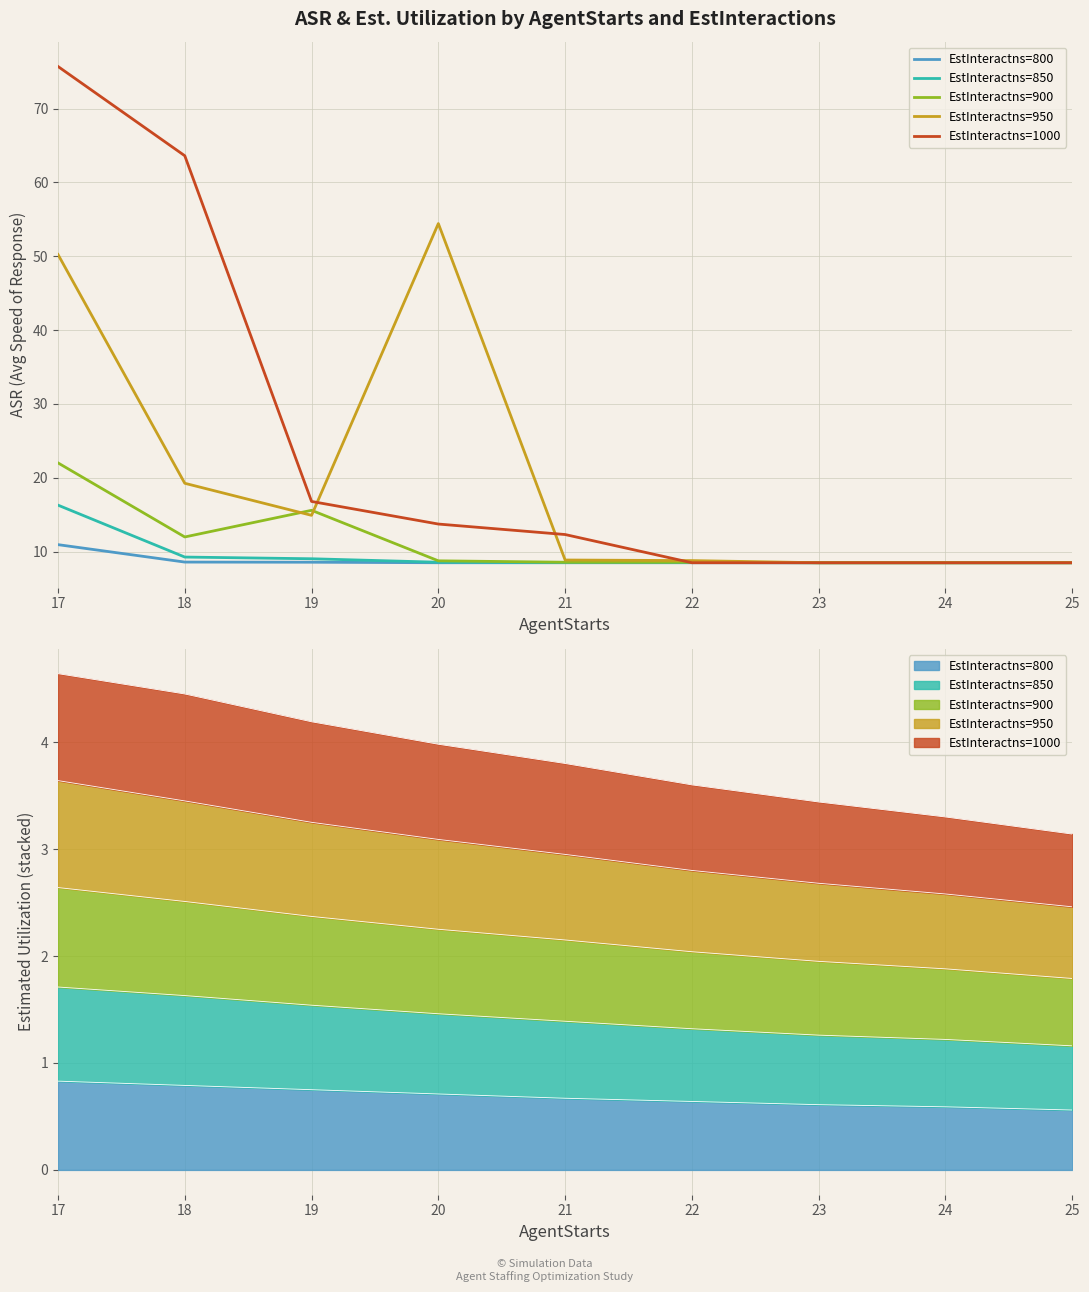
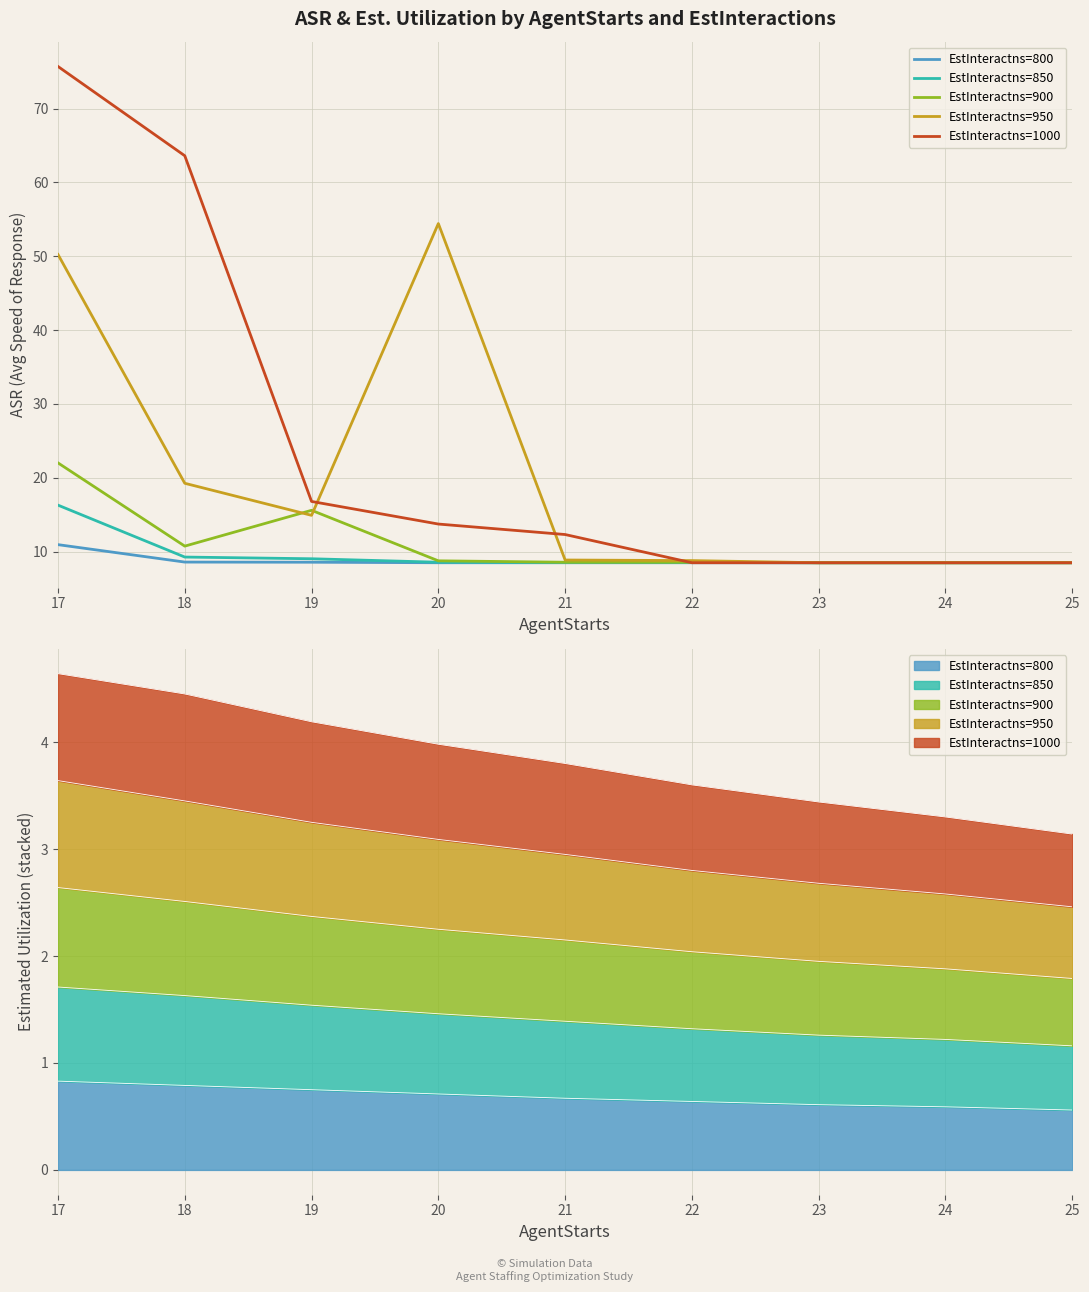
ASR & Est. Utilization by AgentStarts and EstInteractions, EstInteractns=900, 18: 12 -> 11
